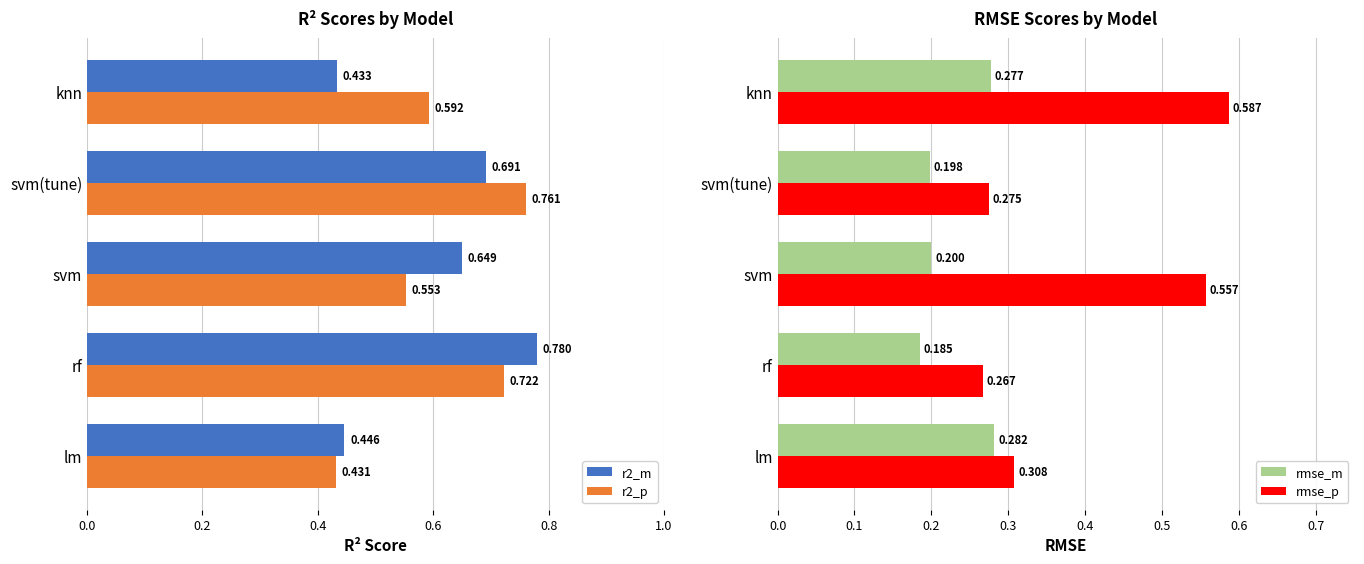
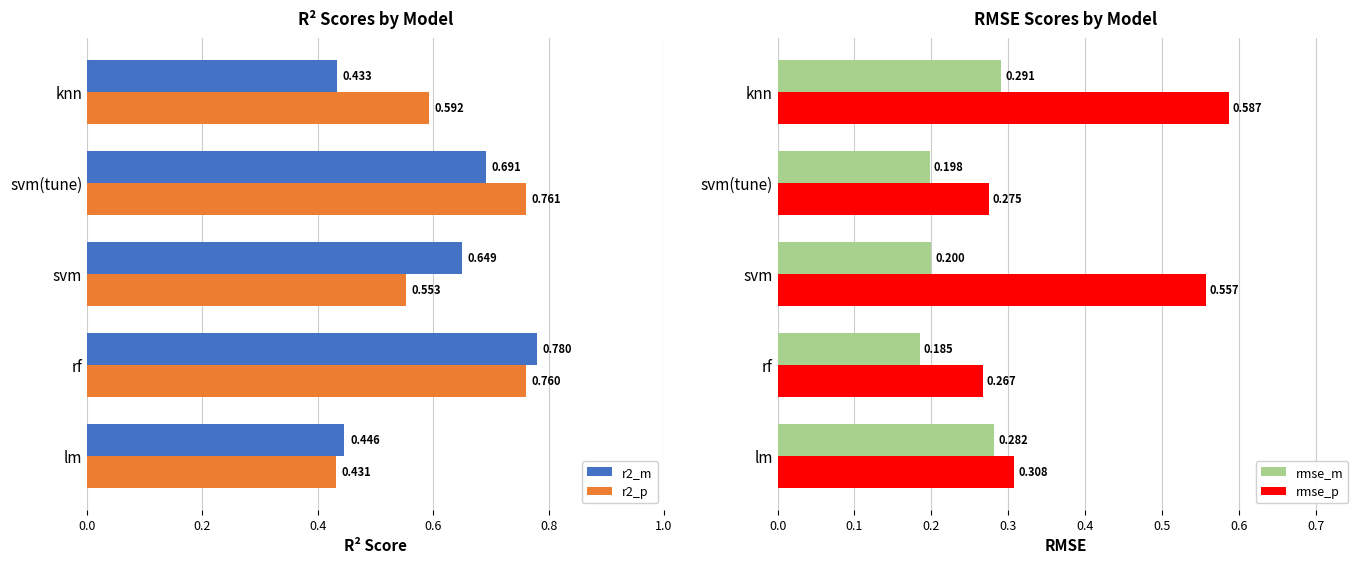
R² Scores by Model, r2_p, rf: 0.722 -> 0.760
RMSE Scores by Model, rmse_m, knn: 0.277 -> 0.291
